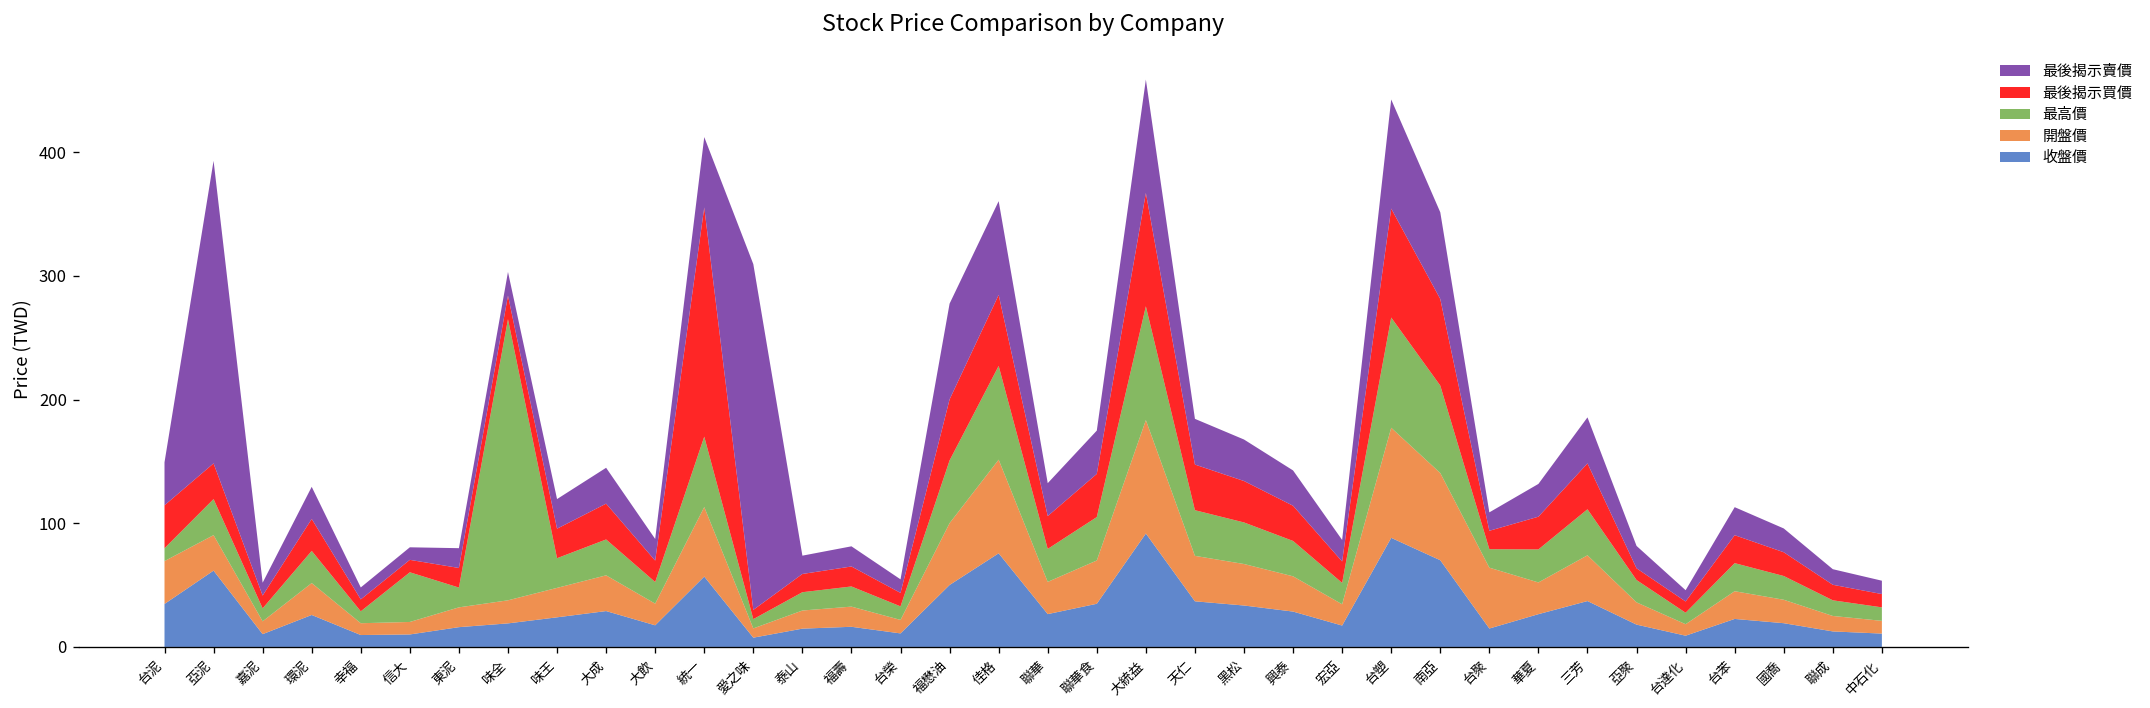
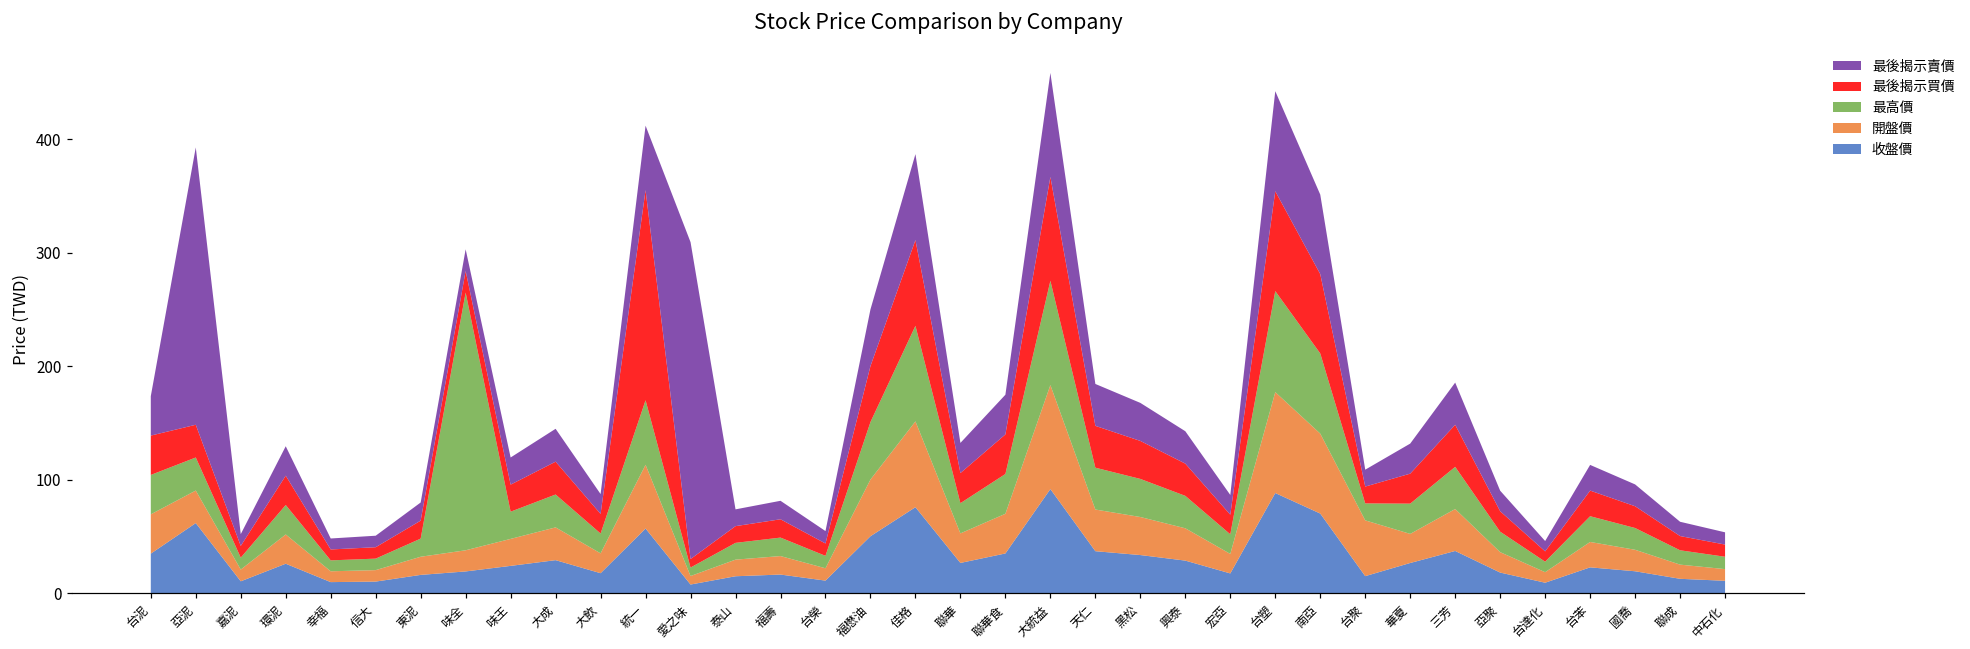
最高價, 台泥: 10 -> 35
最高價, 信大: 40 -> 10
最後揭示賣價, 福懋油: 77 -> 50
最高價, 佳格: 76 -> 84
最後揭示買價, 佳格: 57 -> 76
最後揭示買價, 亞聚: 9 -> 18
